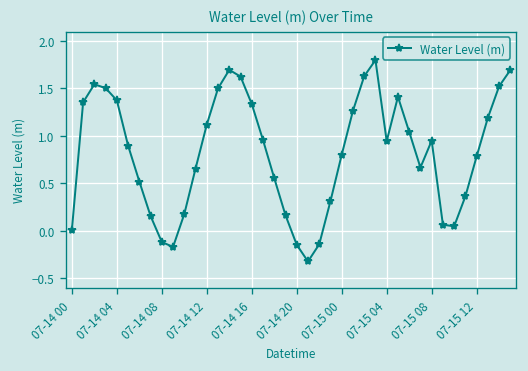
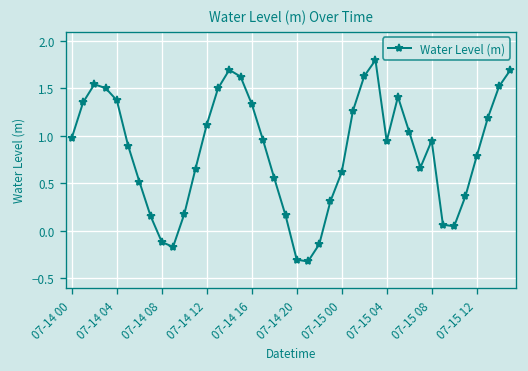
07-14 00: 0.0 -> 1.0
07-14 20: -0.1 -> -0.3
07-15 00: 0.8 -> 0.6
